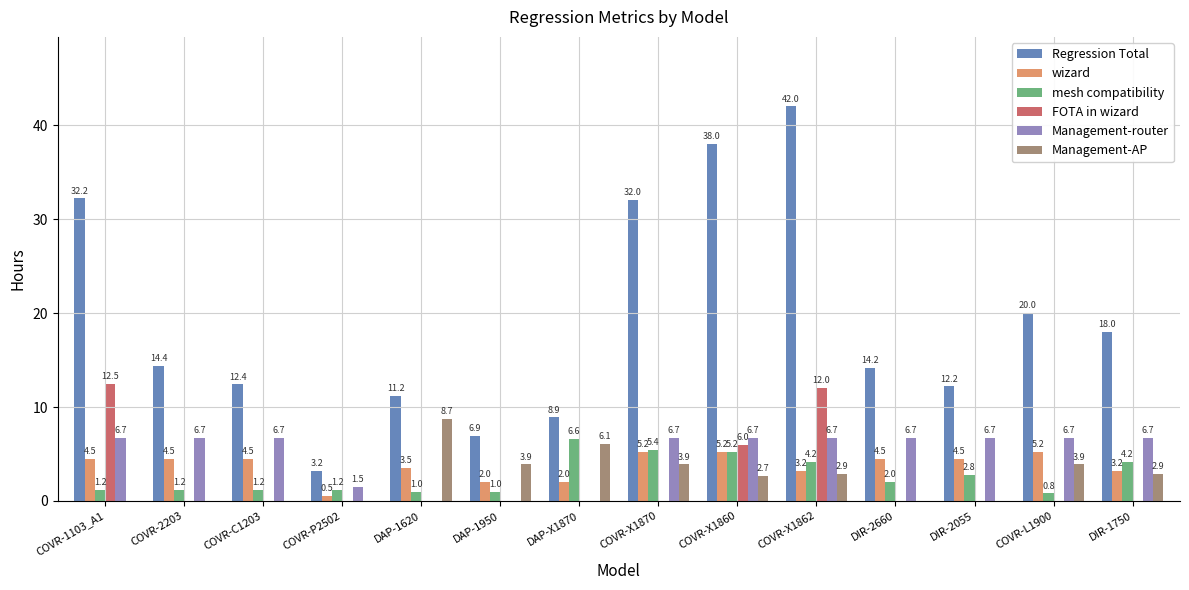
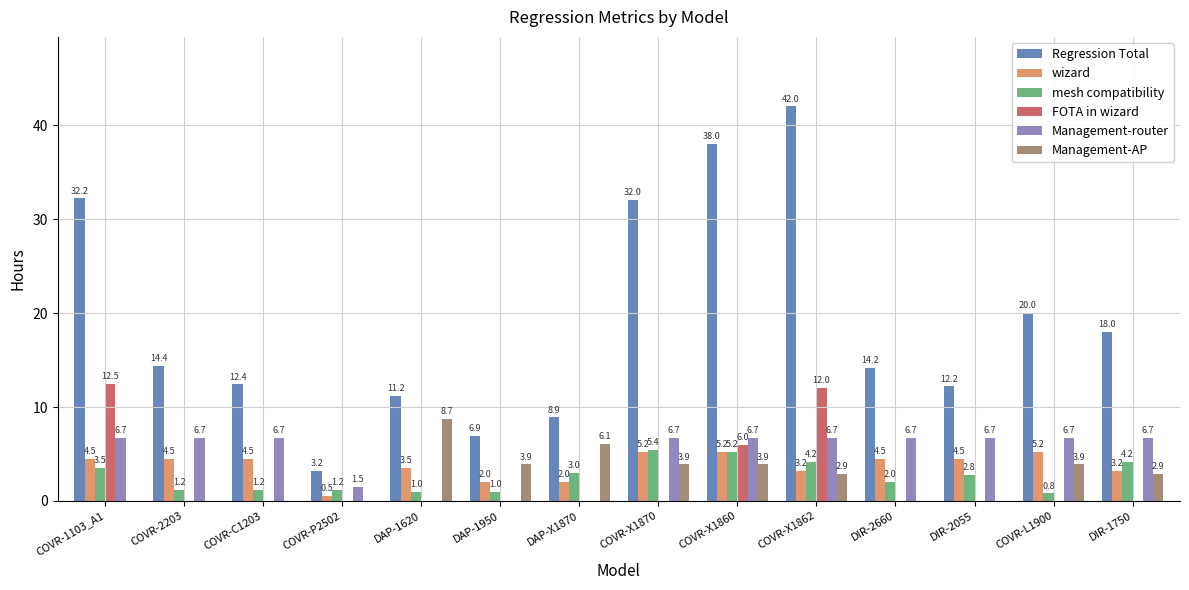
mesh compatibility, COVR-1103_A1: 1.2 -> 3.5
mesh compatibility, DAP-X1870: 6.6 -> 3.0
Management-AP, COVR-X1860: 2.7 -> 3.9
